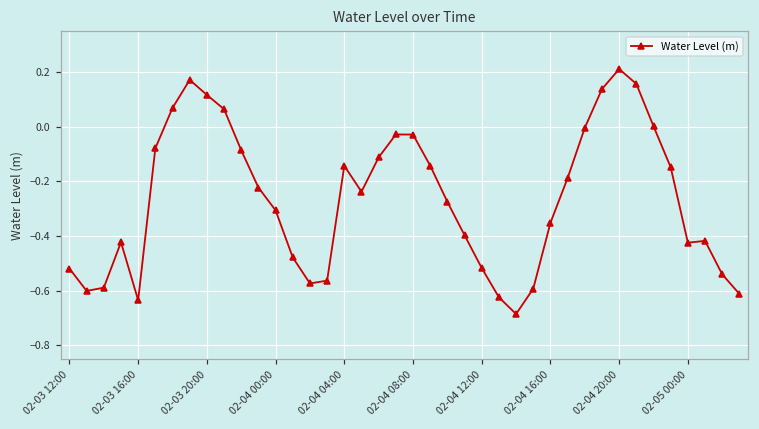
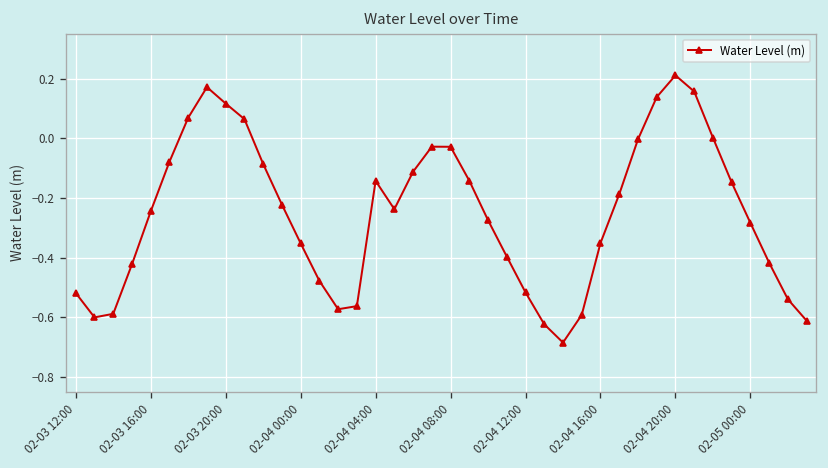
02-03 16:00: -0.63 -> -0.25
02-04 00:00: -0.31 -> -0.35
02-05 00:00: -0.42 -> -0.28
